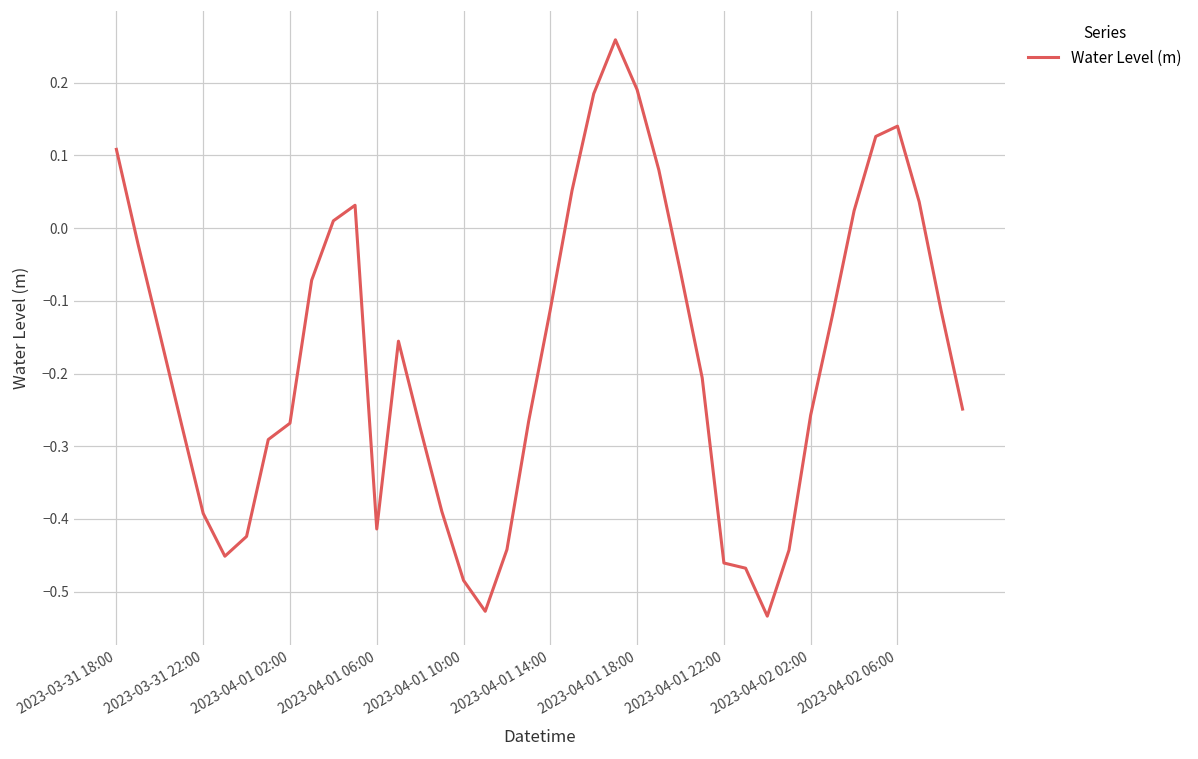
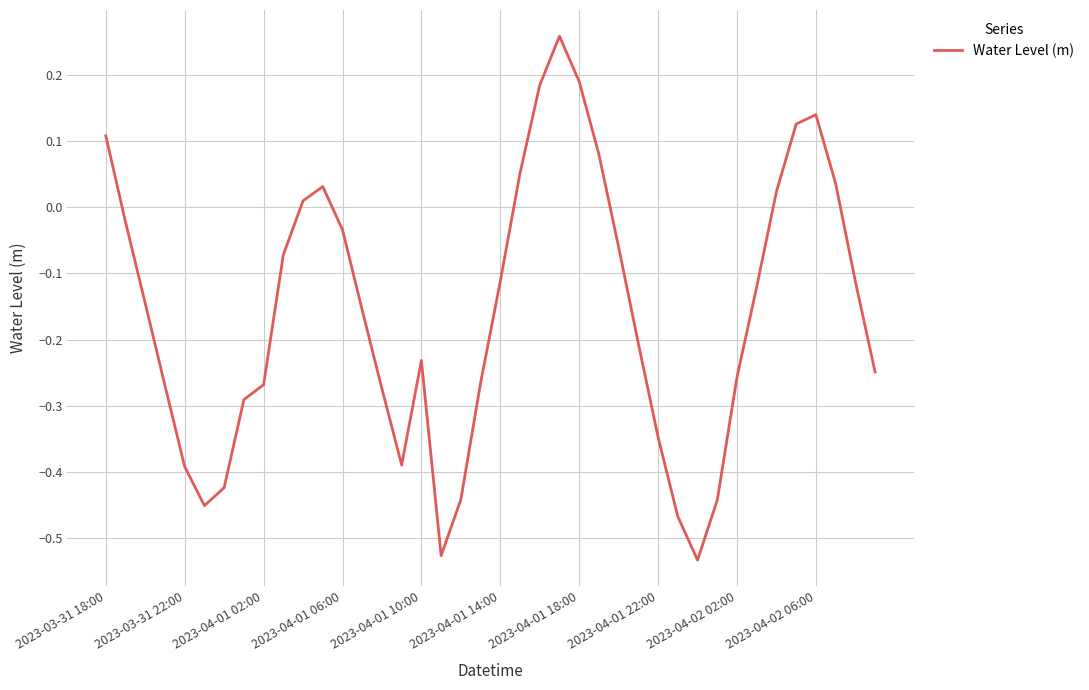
2023-04-01 06:00: -0.41 -> -0.03
2023-04-01 10:00: -0.48 -> -0.23
2023-04-01 22:00: -0.46 -> -0.35
